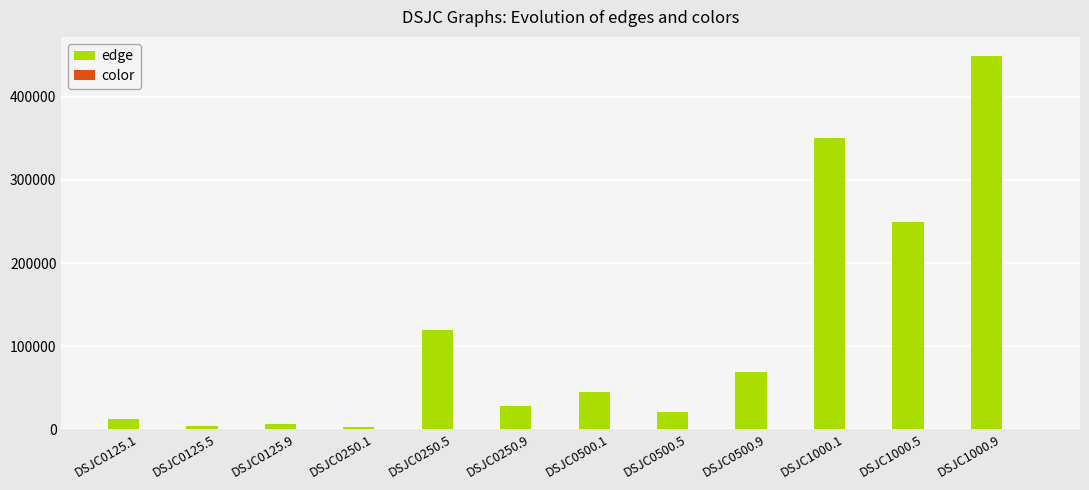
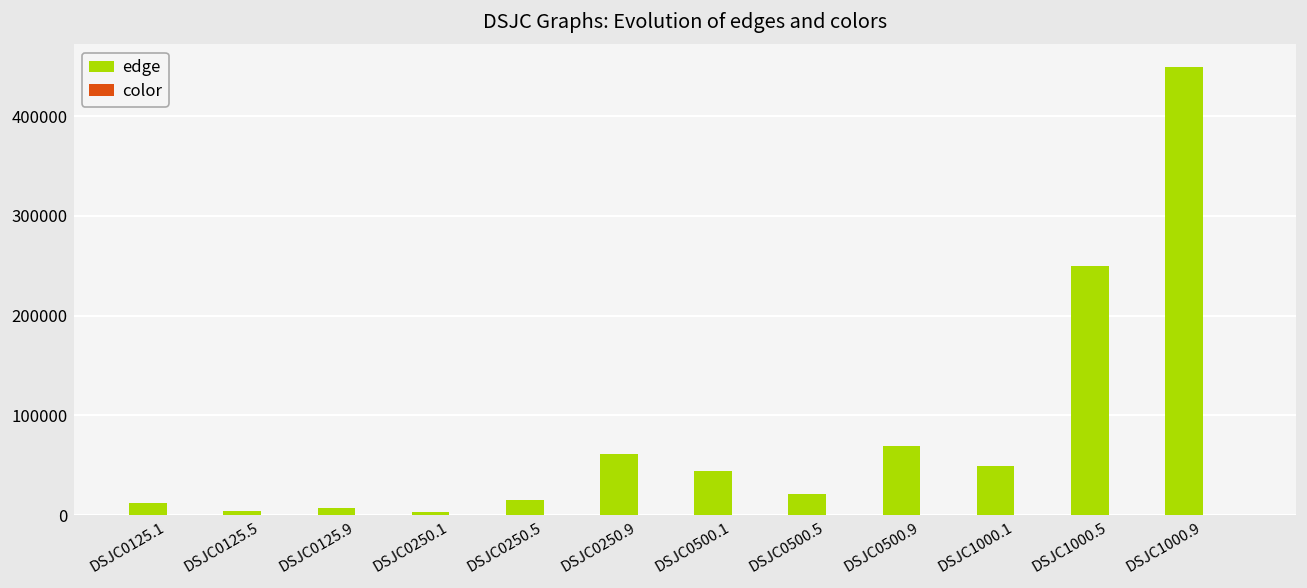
edge, DSJC0250.5: 120000 -> 20000
edge, DSJC0250.9: 30000 -> 60000
edge, DSJC1000.1: 350000 -> 50000
